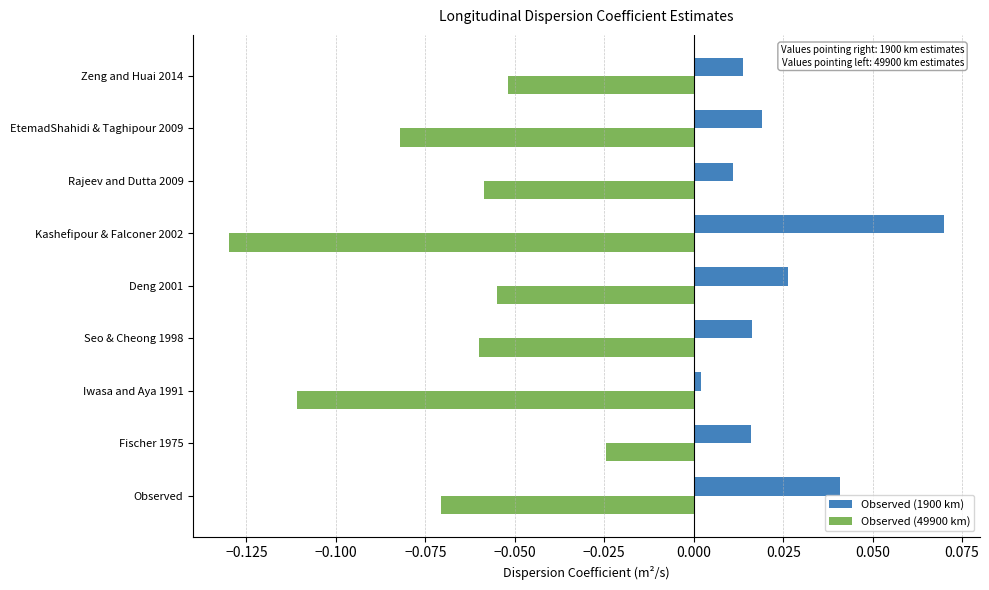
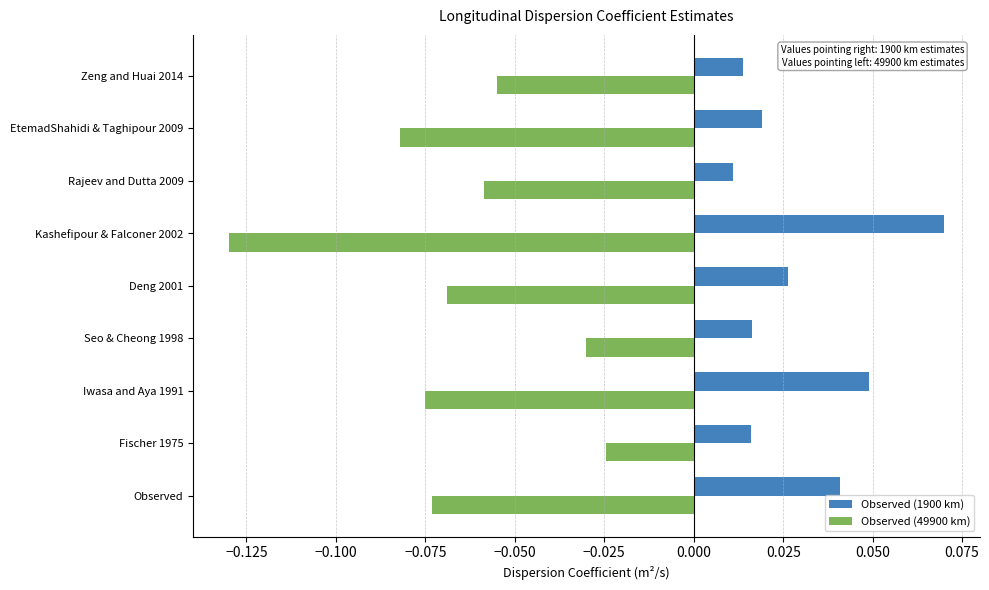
Observed (49900 km), Zeng and Huai 2014: -0.052 -> -0.055
Observed (49900 km), Deng 2001: -0.055 -> -0.069
Observed (49900 km), Seo & Cheong 1998: -0.060 -> -0.030
Observed (1900 km), Iwasa and Aya 1991: 0.002 -> 0.049
Observed (49900 km), Iwasa and Aya 1991: -0.111 -> -0.075
Observed (49900 km), Observed: -0.071 -> -0.073
